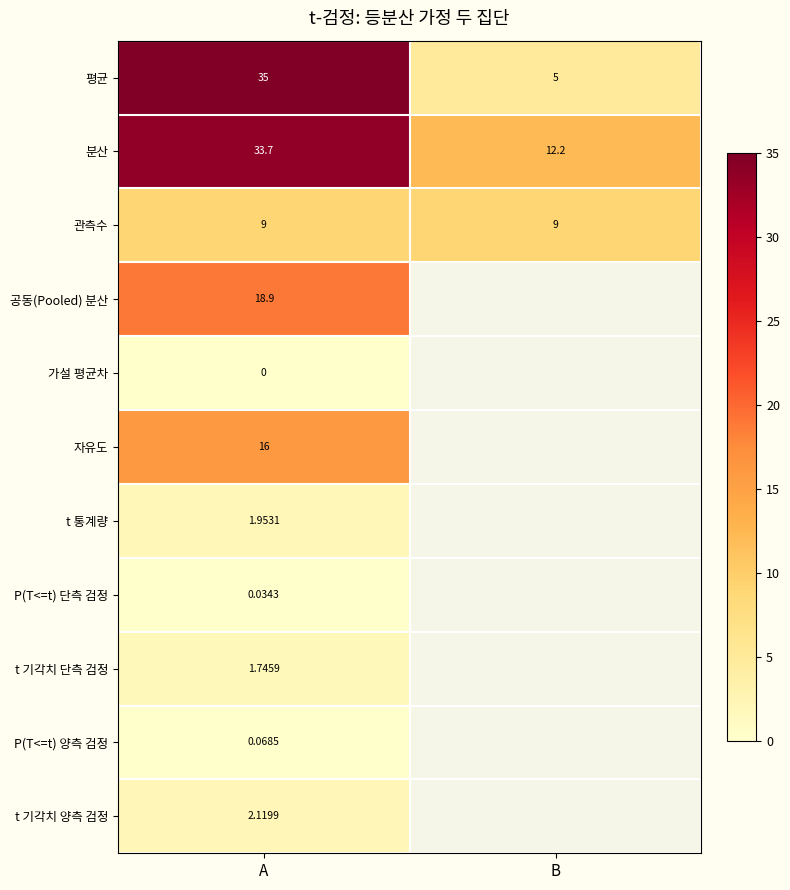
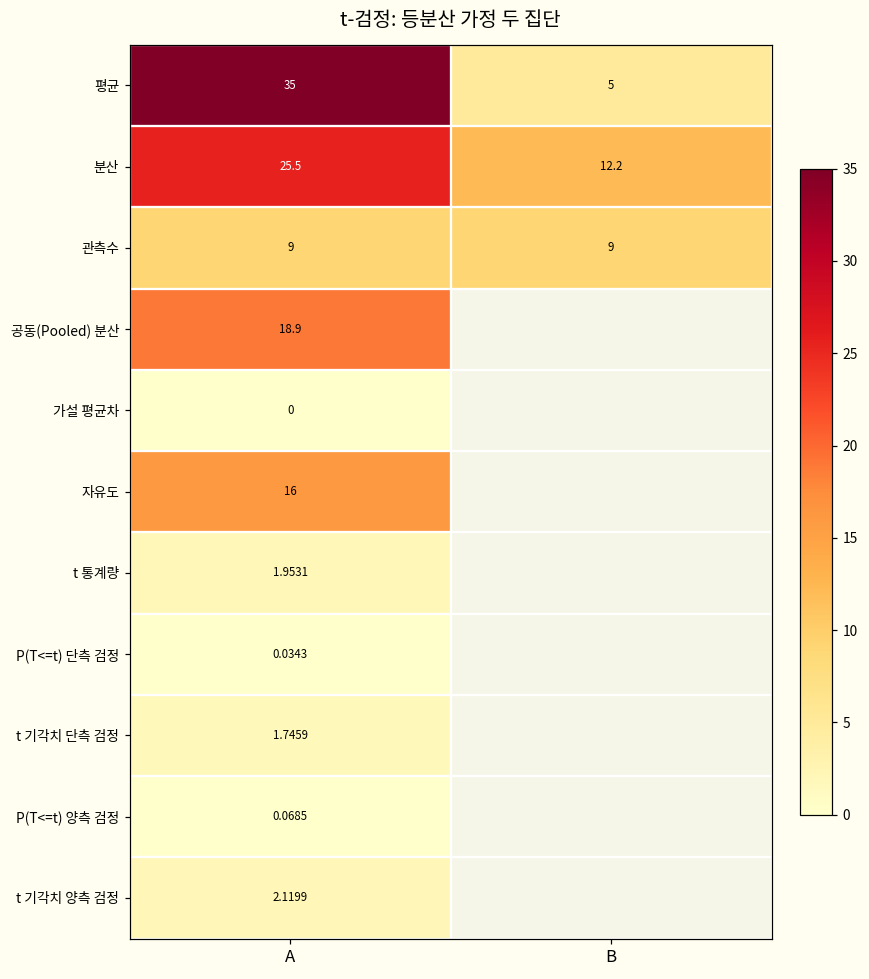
분산, A: 33.7 -> 25.5
